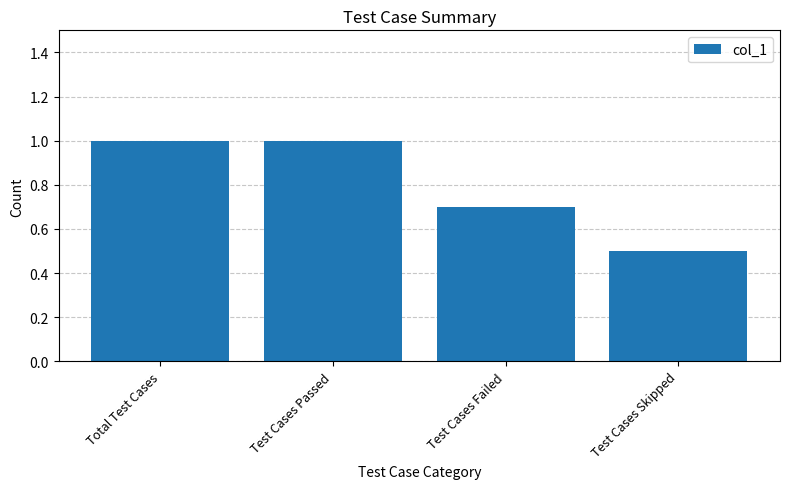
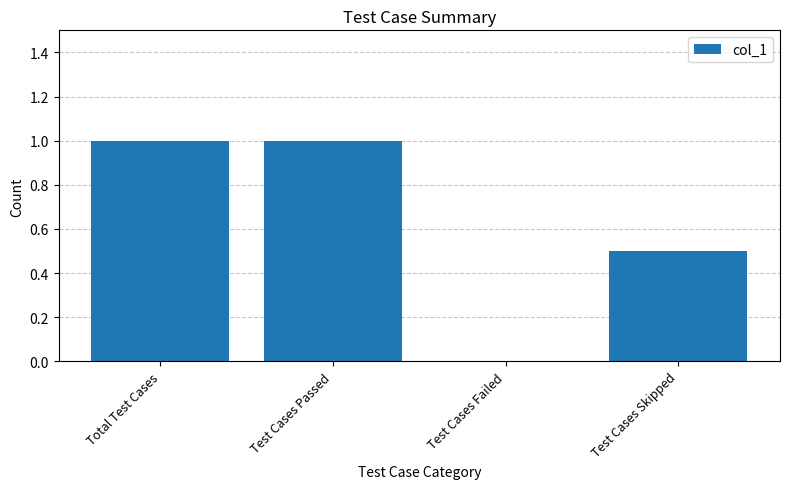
Test Cases Failed: 0.7 -> 0.0
